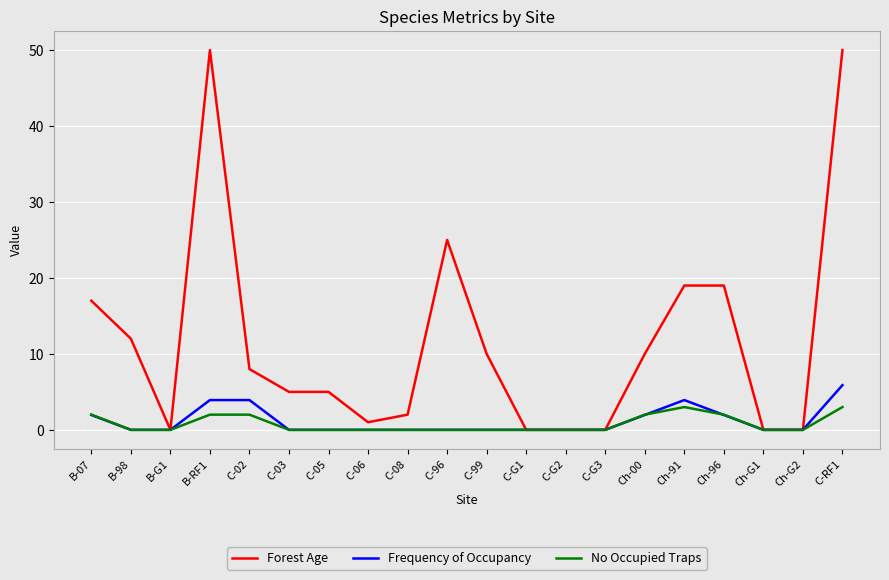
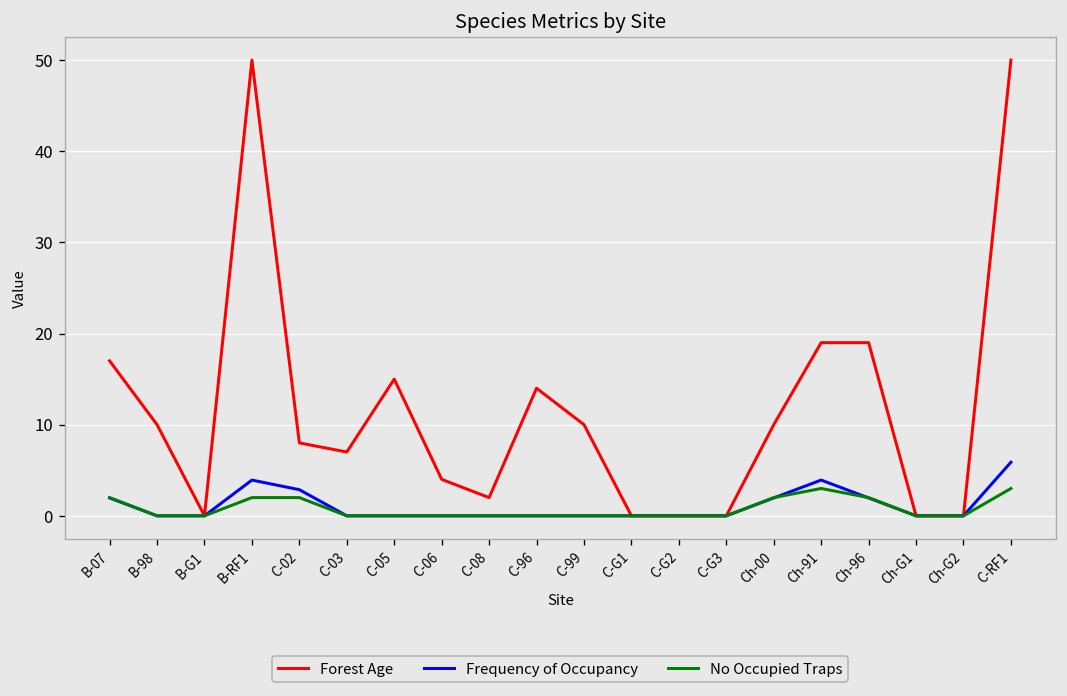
Forest Age, B-98: 12 -> 10
Frequency of Occupancy, C-02: 4 -> 3
Forest Age, C-03: 5 -> 7
Forest Age, C-05: 5 -> 15
Forest Age, C-06: 1 -> 4
Forest Age, C-96: 25 -> 14
